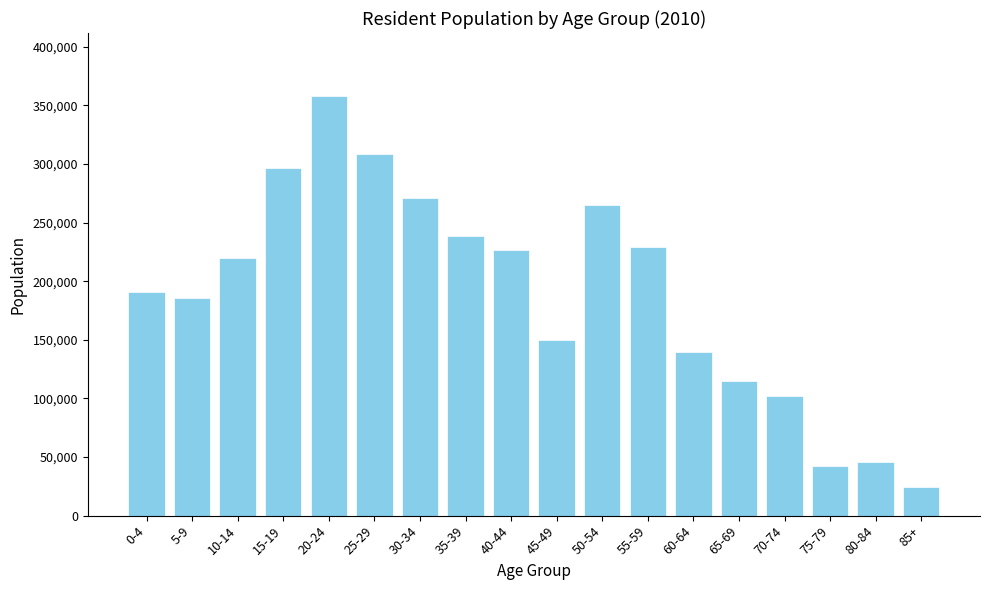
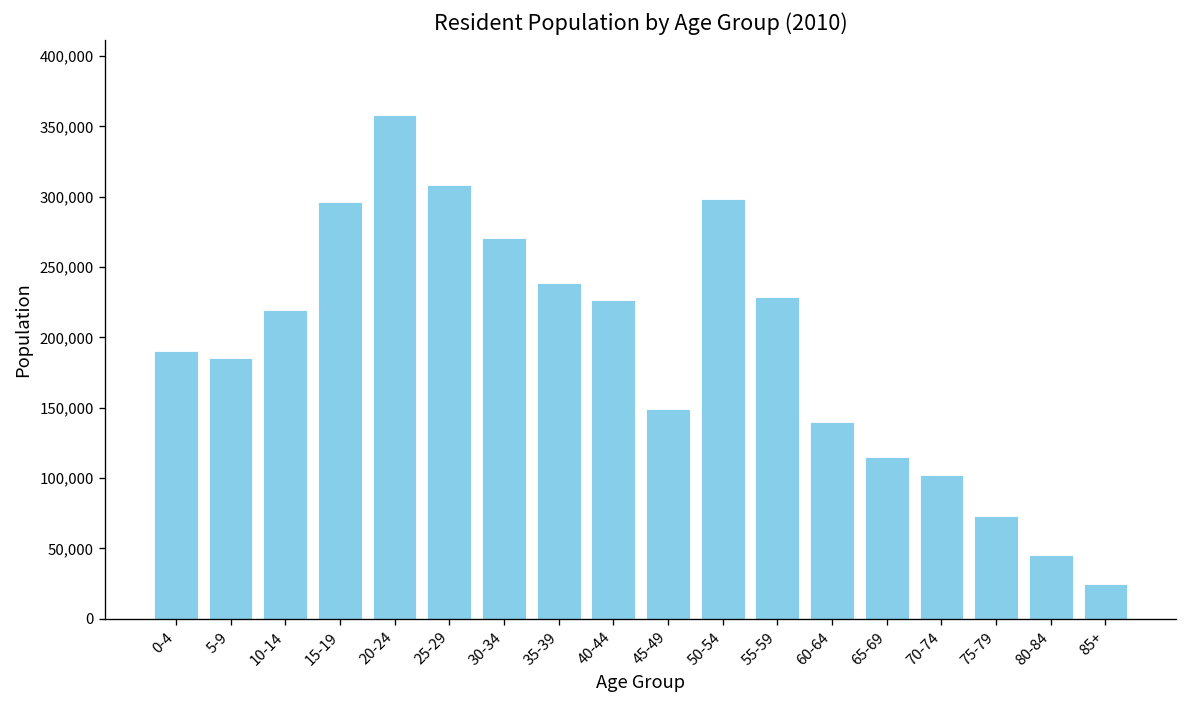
50-54: 265,000 -> 298,000
75-79: 42,000 -> 73,000
